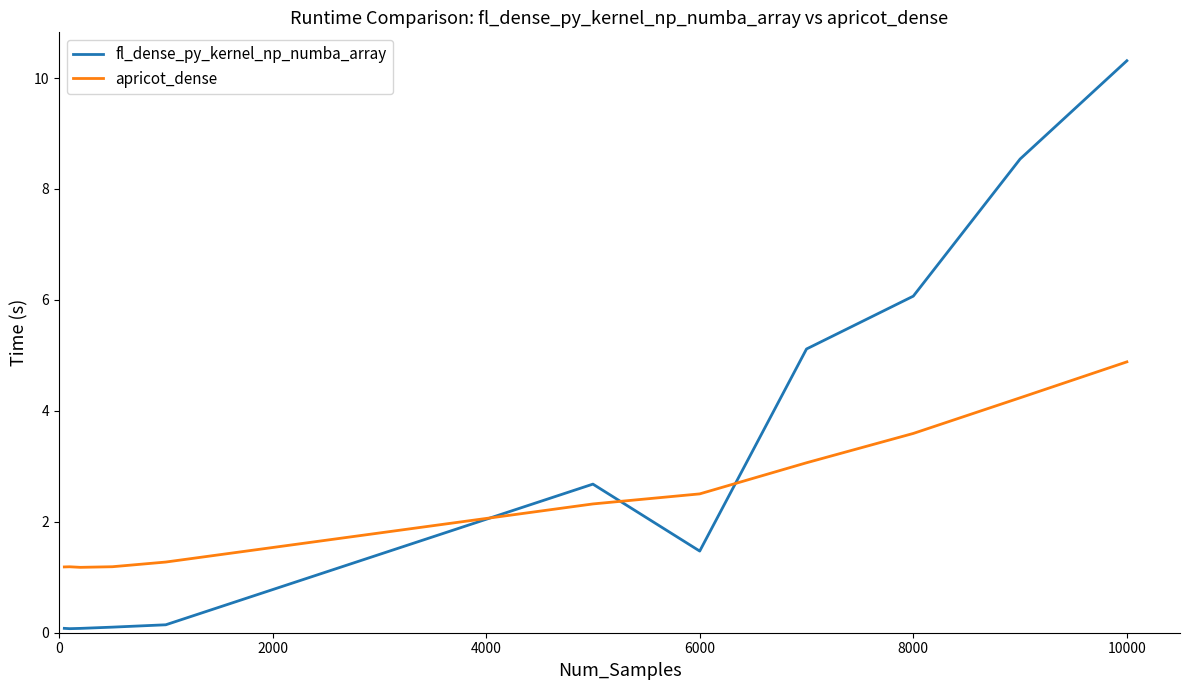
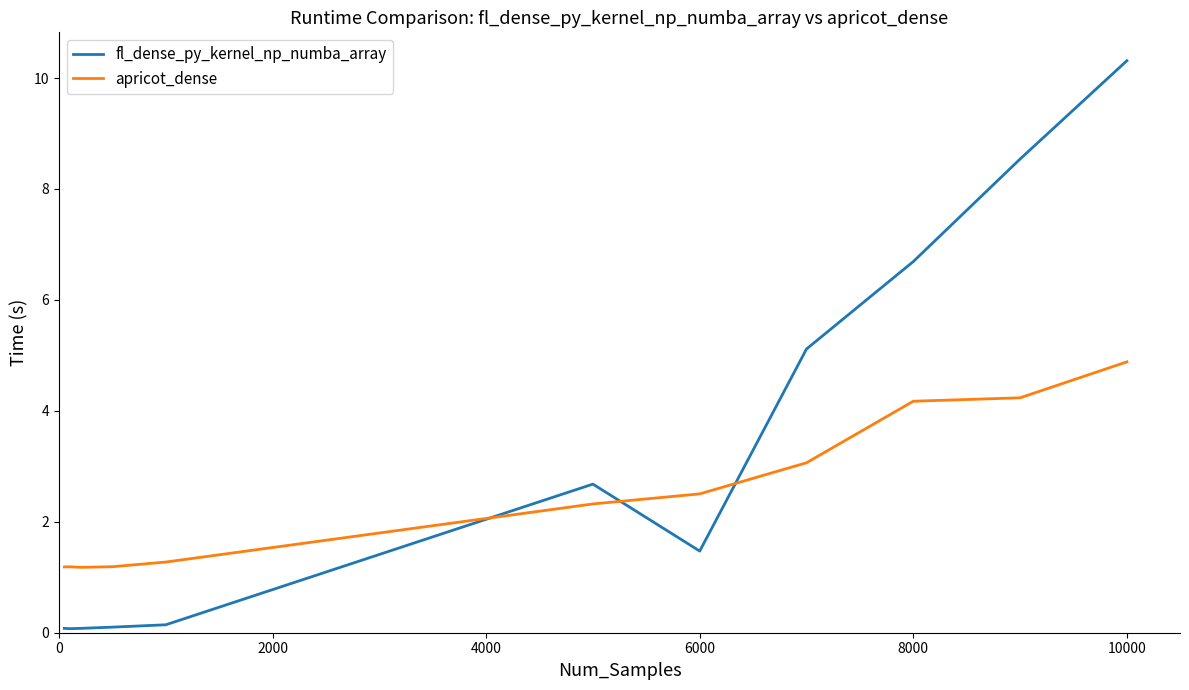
fl_dense_py_kernel_np_numba_array, 8000: 6.1 -> 6.7
apricot_dense, 8000: 3.6 -> 4.2
